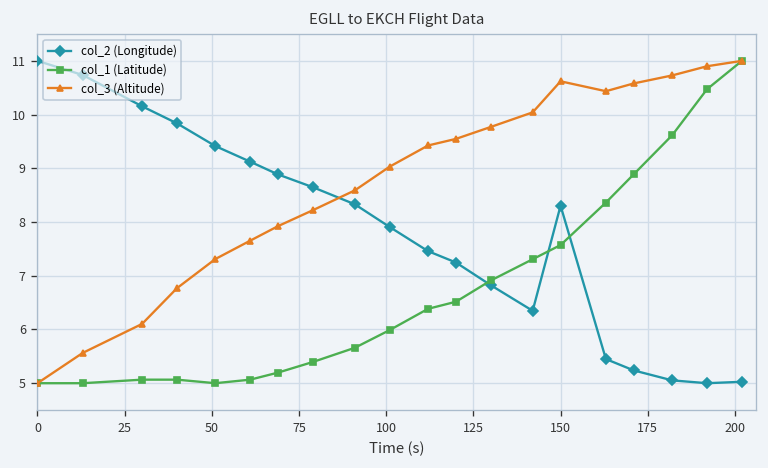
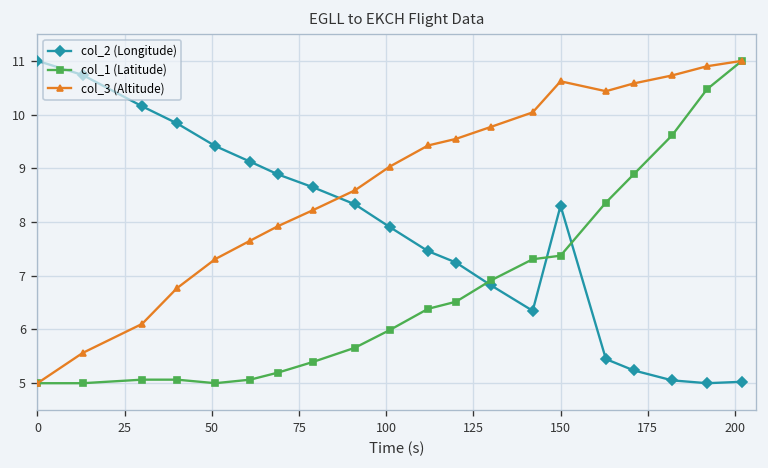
col_1 (Latitude), 150: 7.6 -> 7.4
